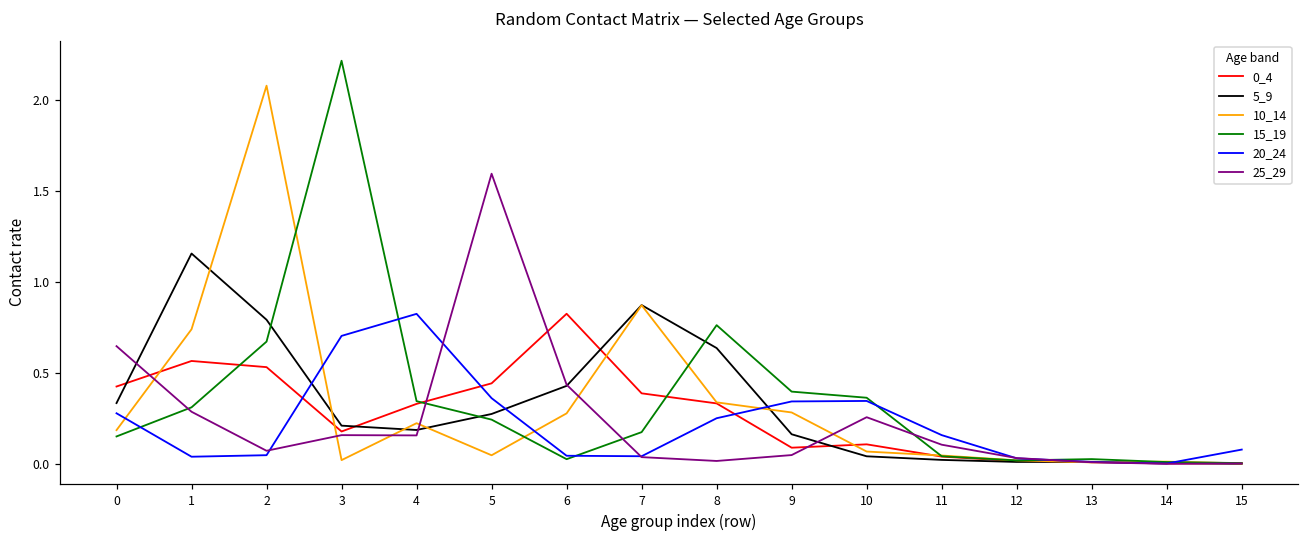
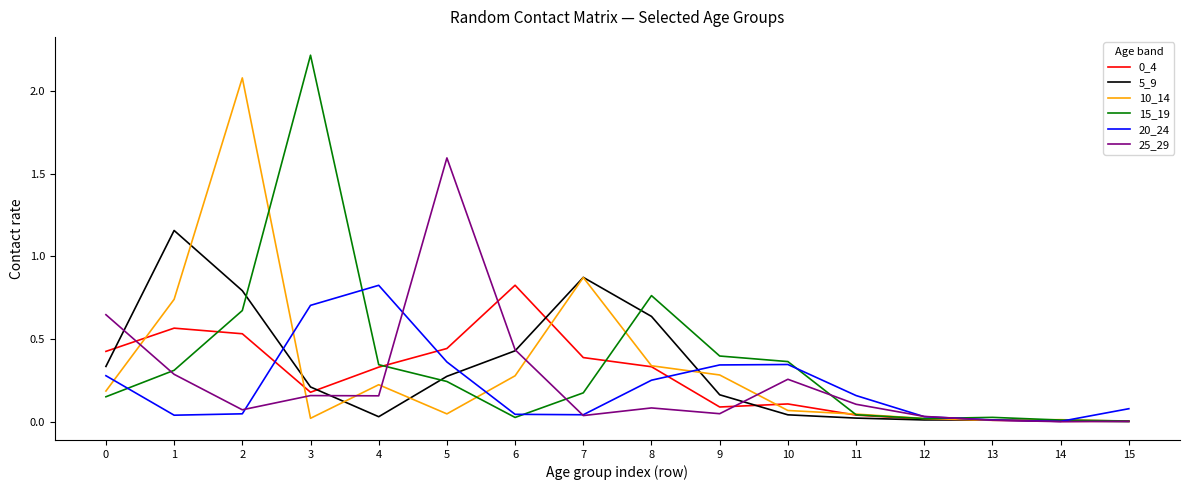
5_9, 4: 0.19 -> 0.03
25_29, 8: 0.02 -> 0.08
